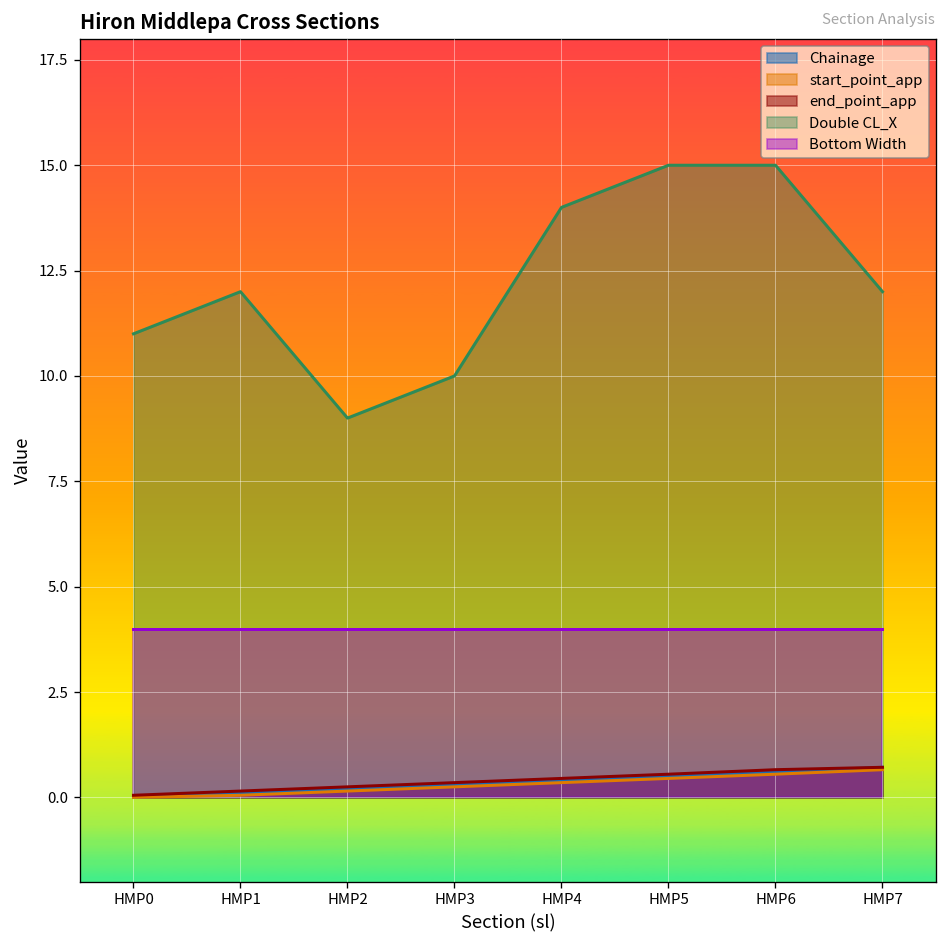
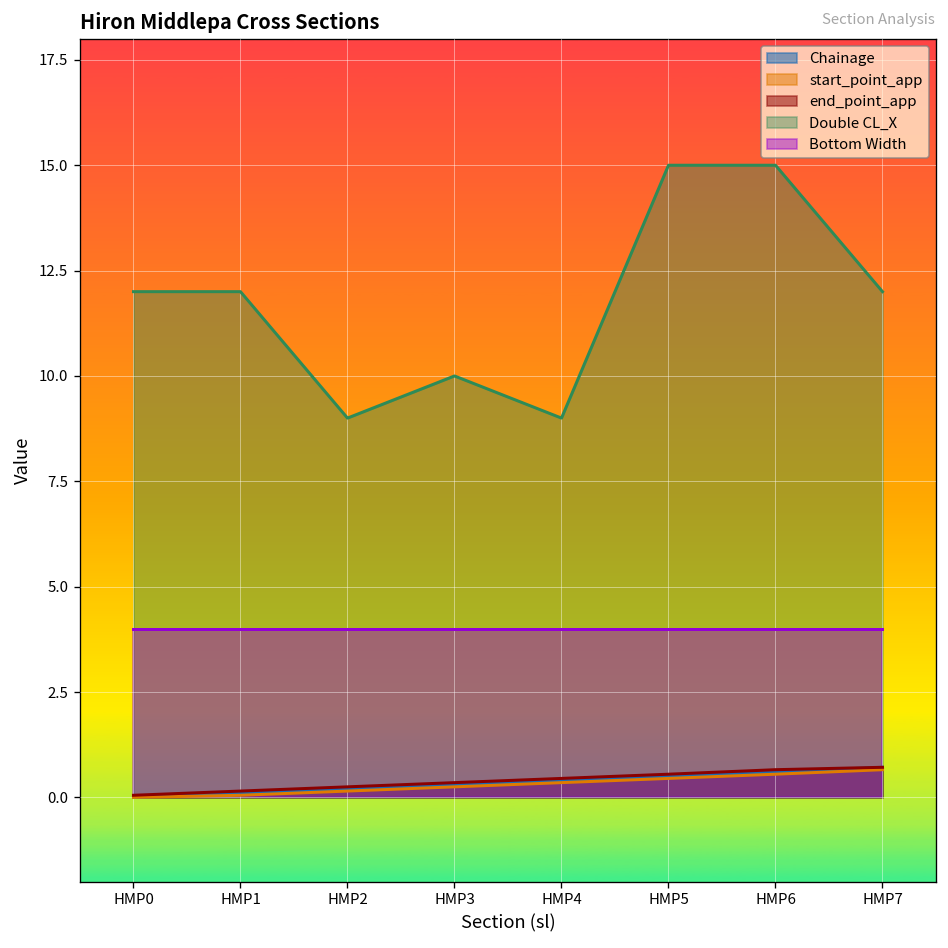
Double CL_X, HMP0: 11 -> 12
Double CL_X, HMP4: 14 -> 9
